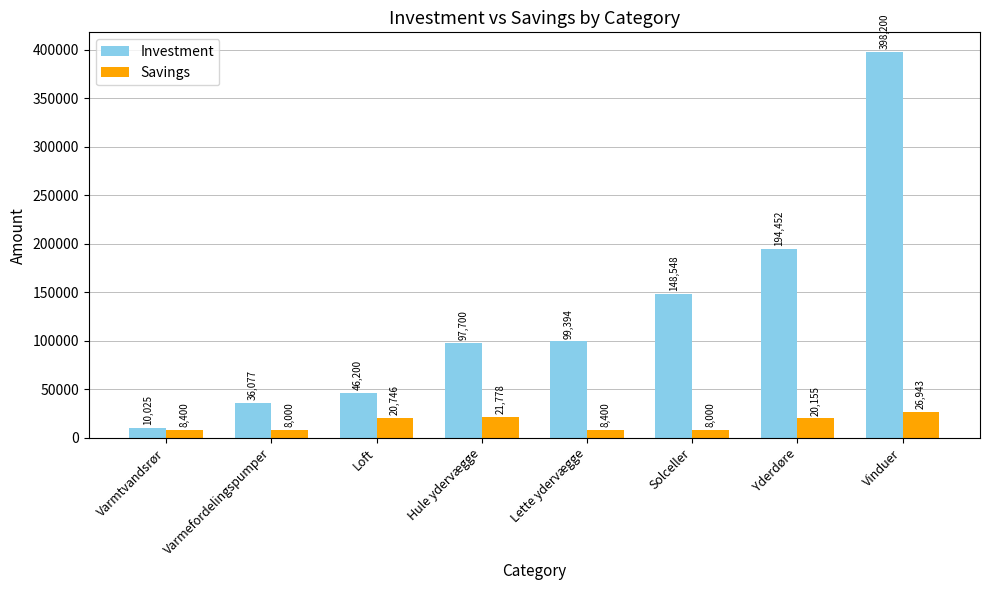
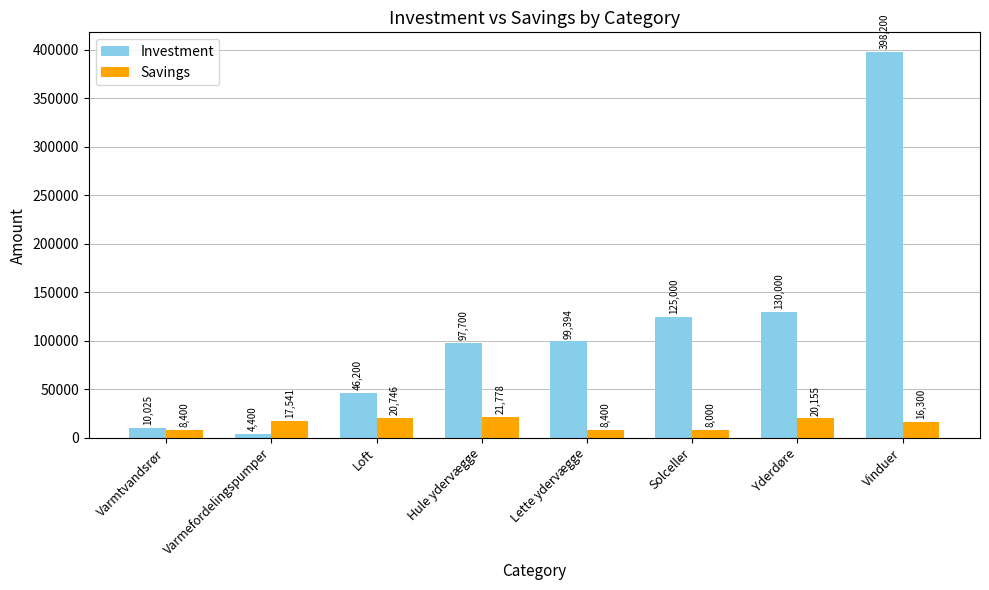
Investment, Varmefordelingspumper: 36,077 -> 4,400
Savings, Varmefordelingspumper: 8,000 -> 17,541
Investment, Solceller: 148,548 -> 125,000
Investment, Yderdøre: 194,452 -> 130,000
Savings, Vinduer: 26,943 -> 16,300
